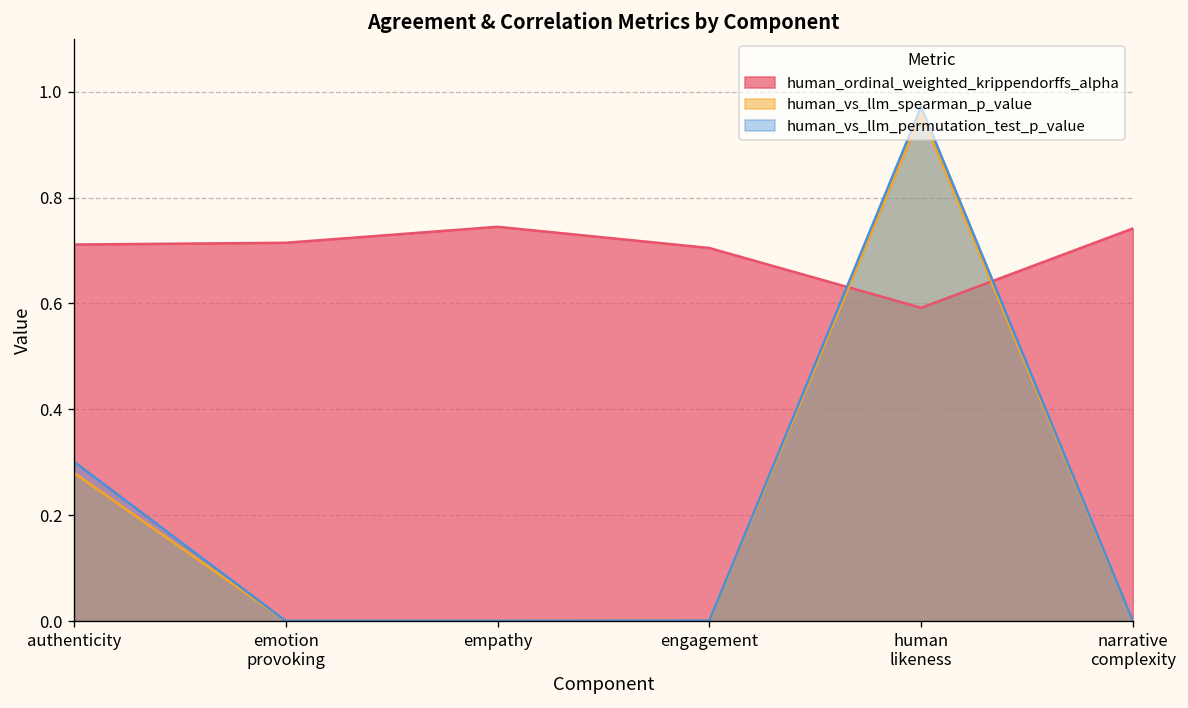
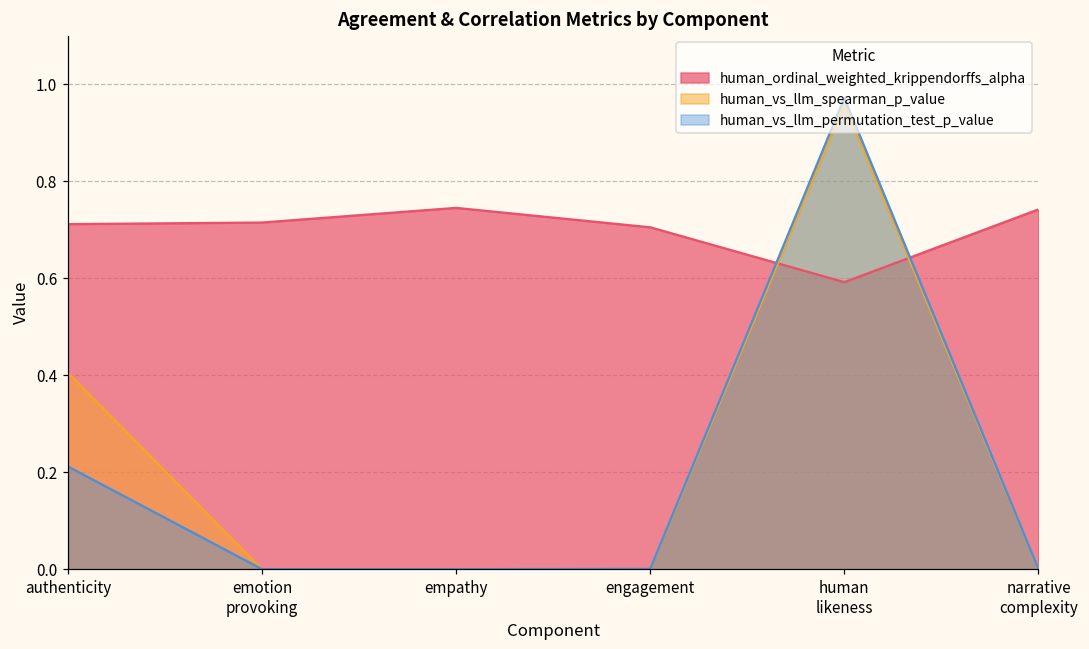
human_vs_llm_spearman_p_value, authenticity: 0.28 -> 0.41
human_vs_llm_permutation_test_p_value, authenticity: 0.30 -> 0.21
